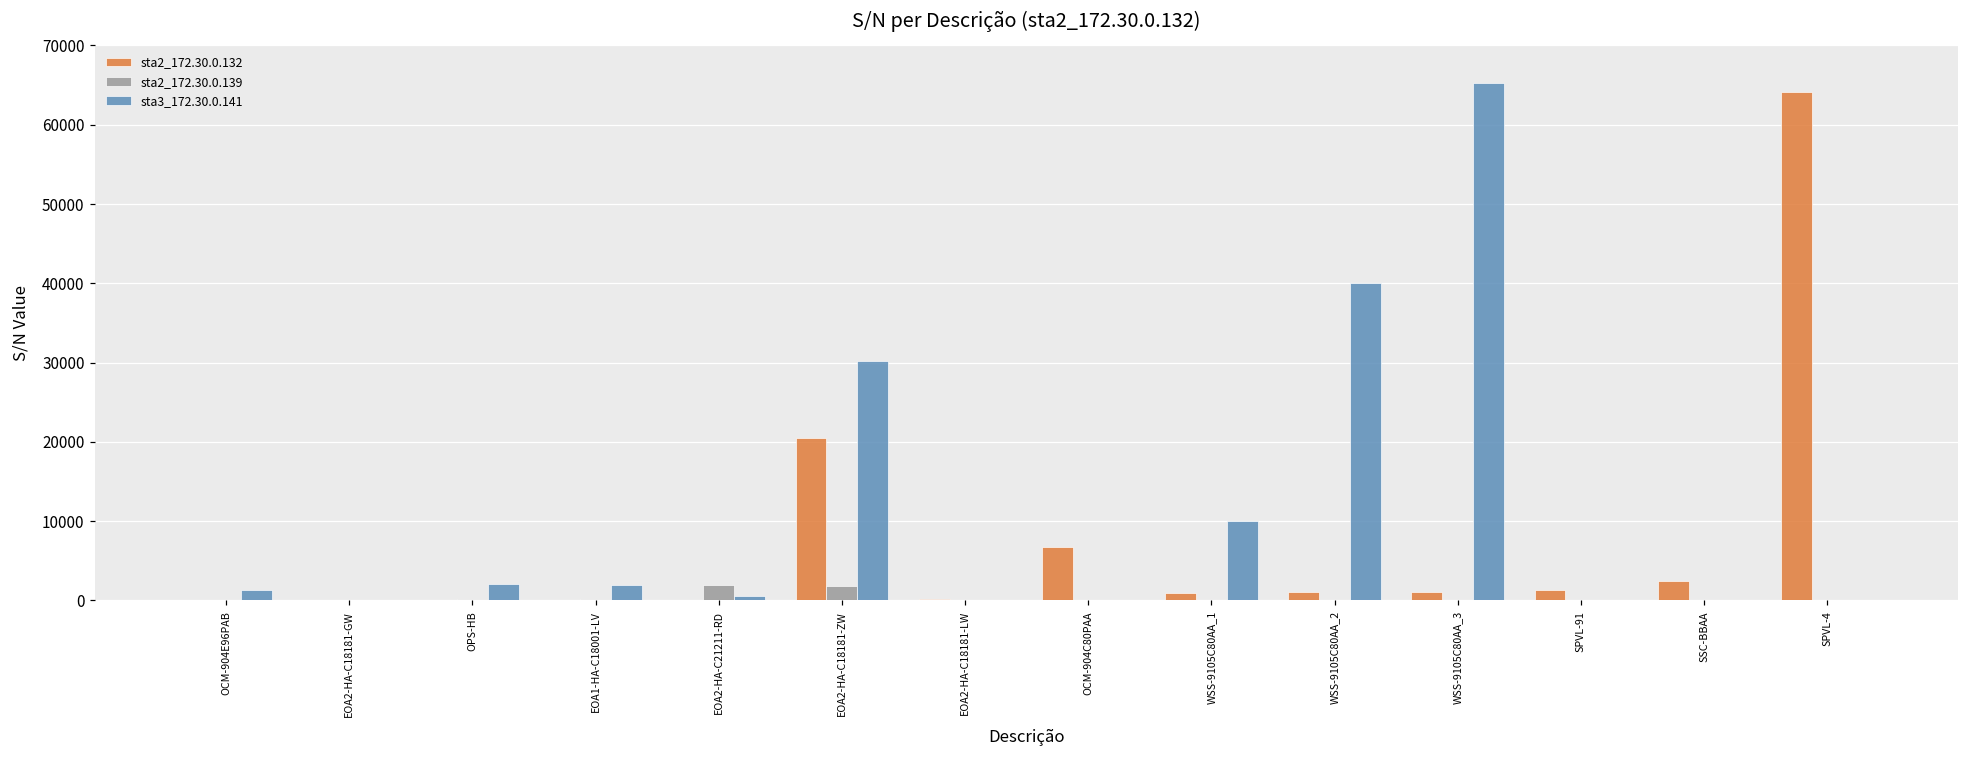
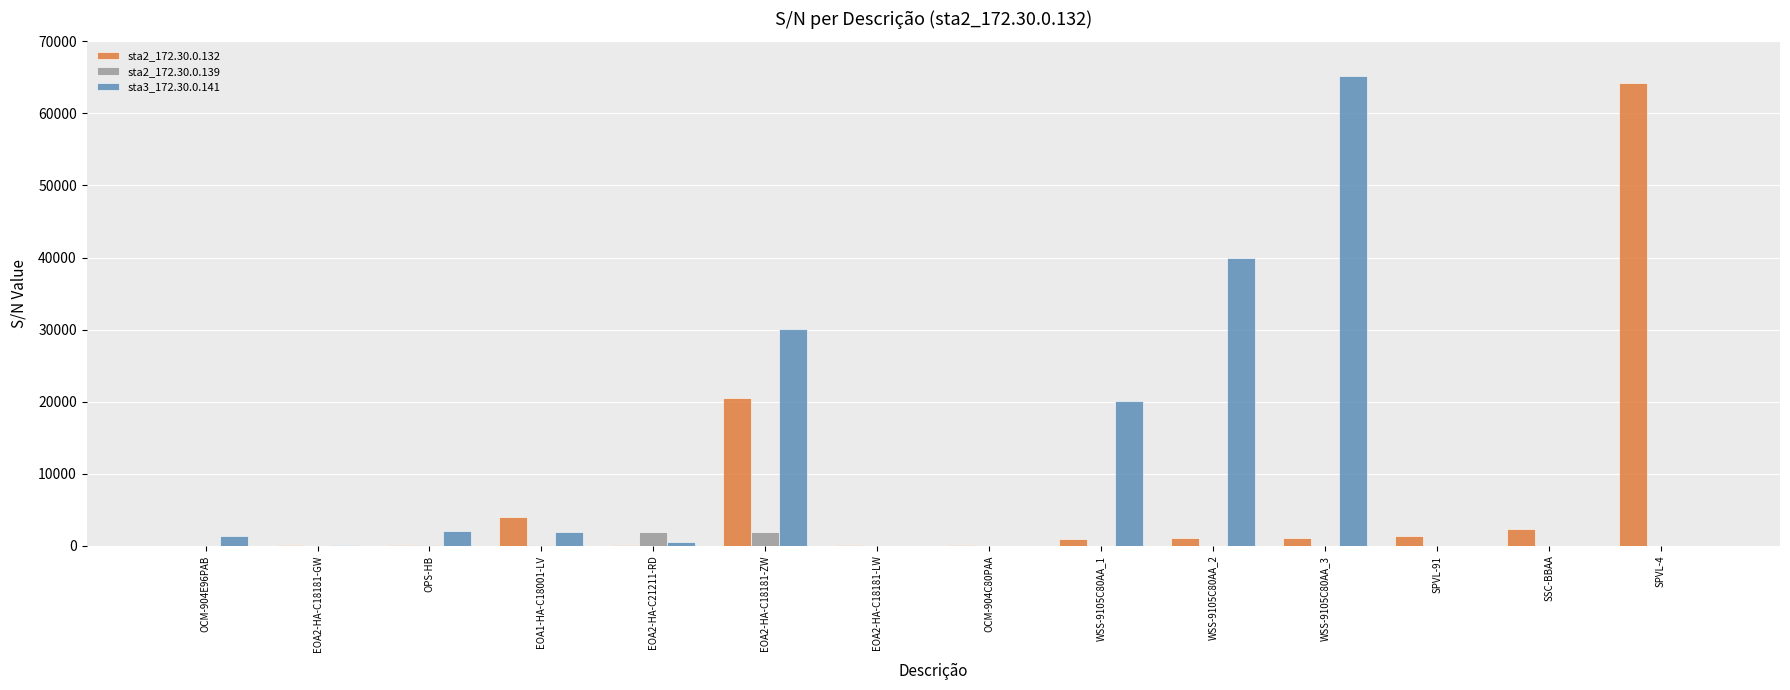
sta2_172.30.0.132, EOA1-HA-C18001-LV: 0 -> 4000
sta2_172.30.0.132, OCM-904C80PAA: 7000 -> 0
sta3_172.30.0.141, WSS-9105C80AA_1: 10000 -> 20000
